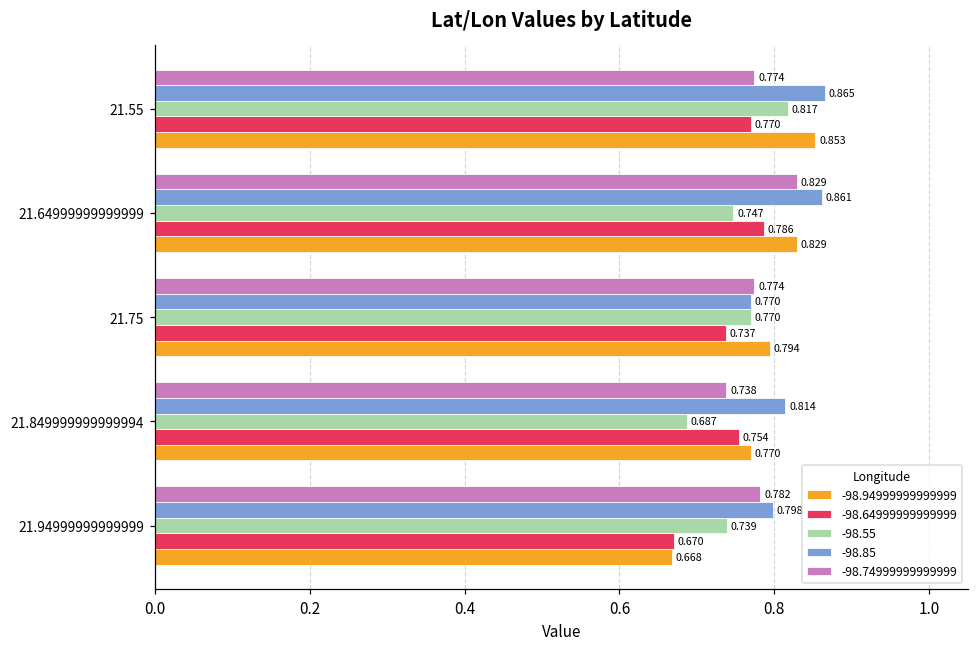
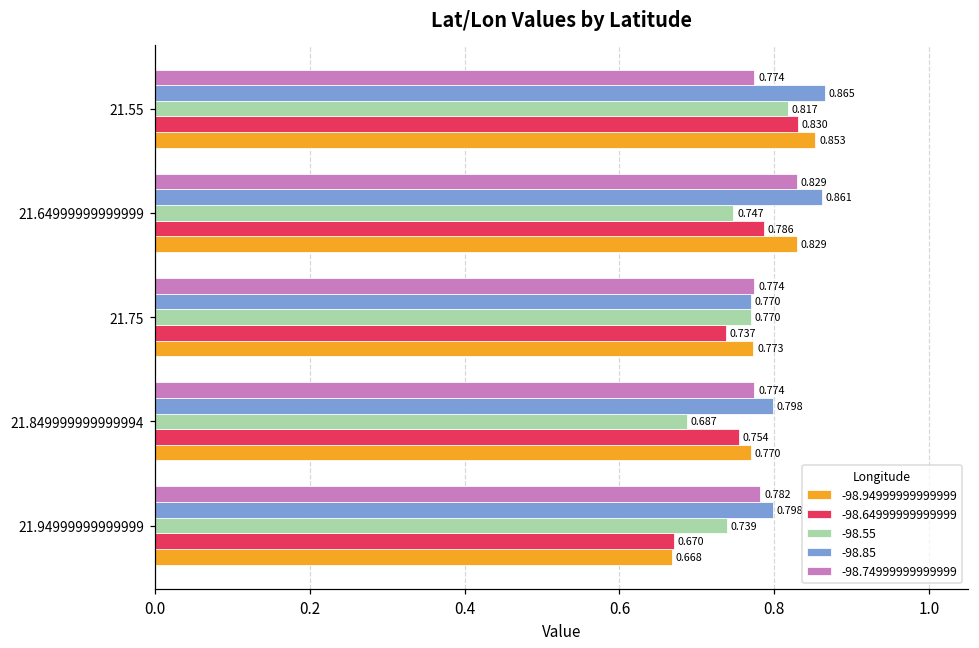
-98.64999999999999, 21.55: 0.770 -> 0.830
-98.94999999999999, 21.75: 0.794 -> 0.773
-98.74999999999999, 21.849999999999994: 0.738 -> 0.774
-98.85, 21.849999999999994: 0.814 -> 0.798
